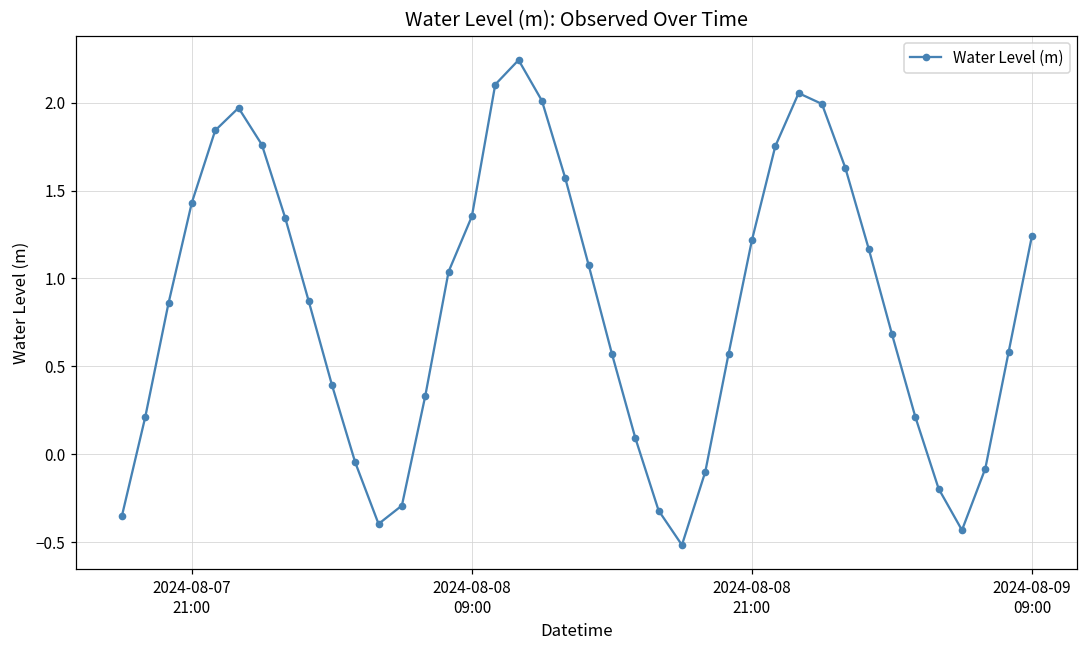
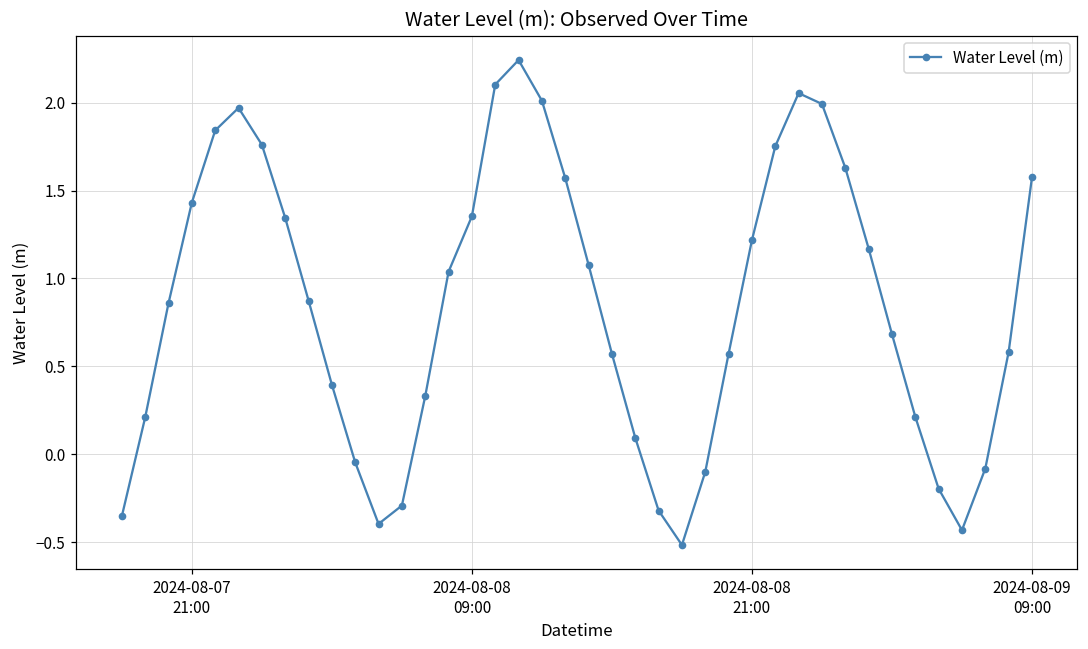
2024-08-09 09:00: 1.24 -> 1.58
